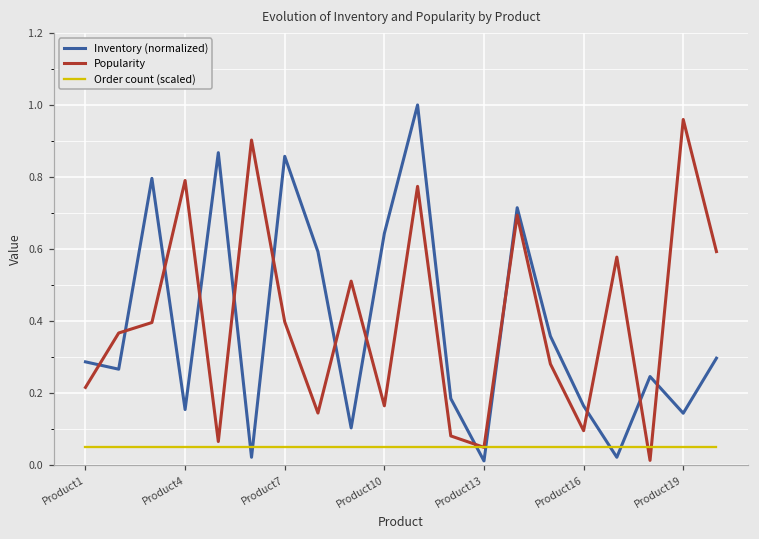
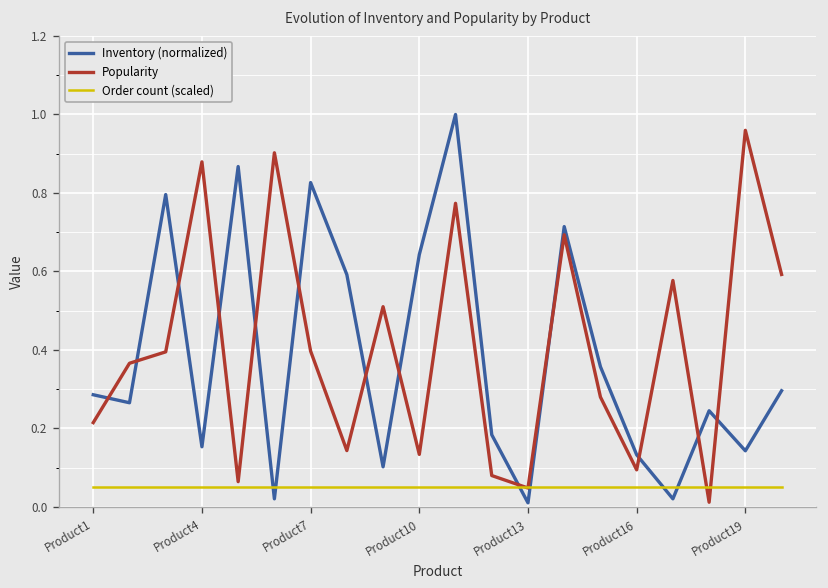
Popularity, Product4: 0.79 -> 0.88
Inventory (normalized), Product7: 0.86 -> 0.83
Popularity, Product10: 0.16 -> 0.13
Inventory (normalized), Product16: 0.16 -> 0.13
